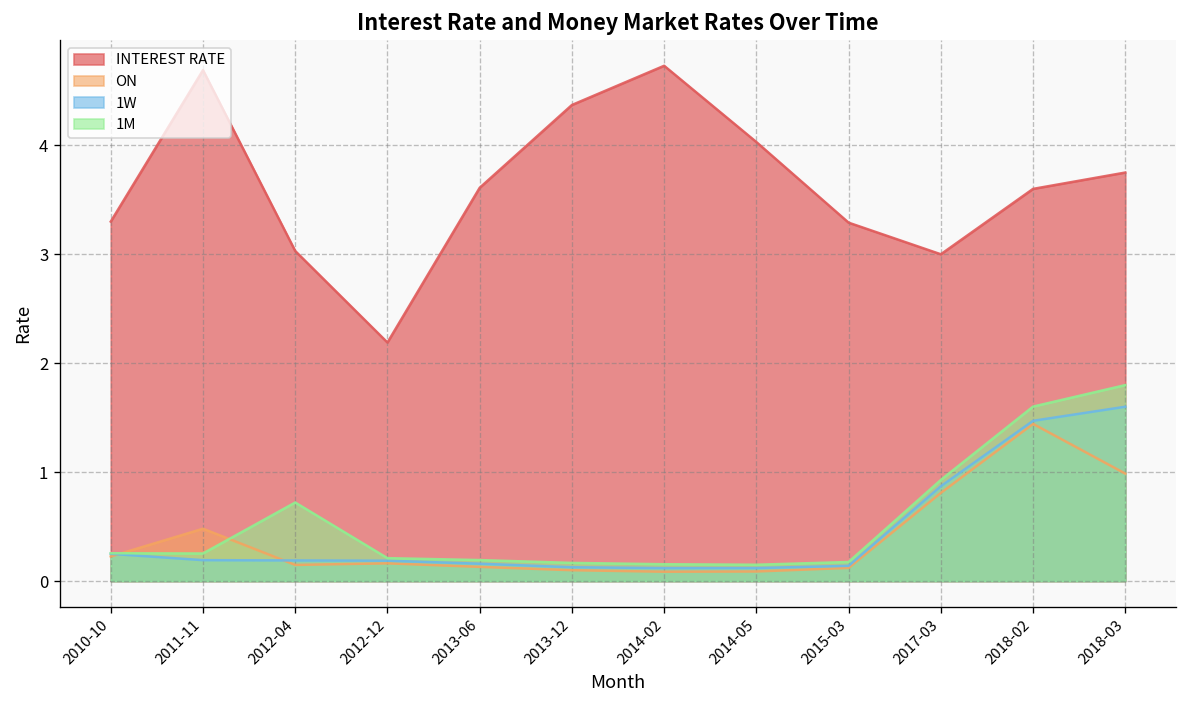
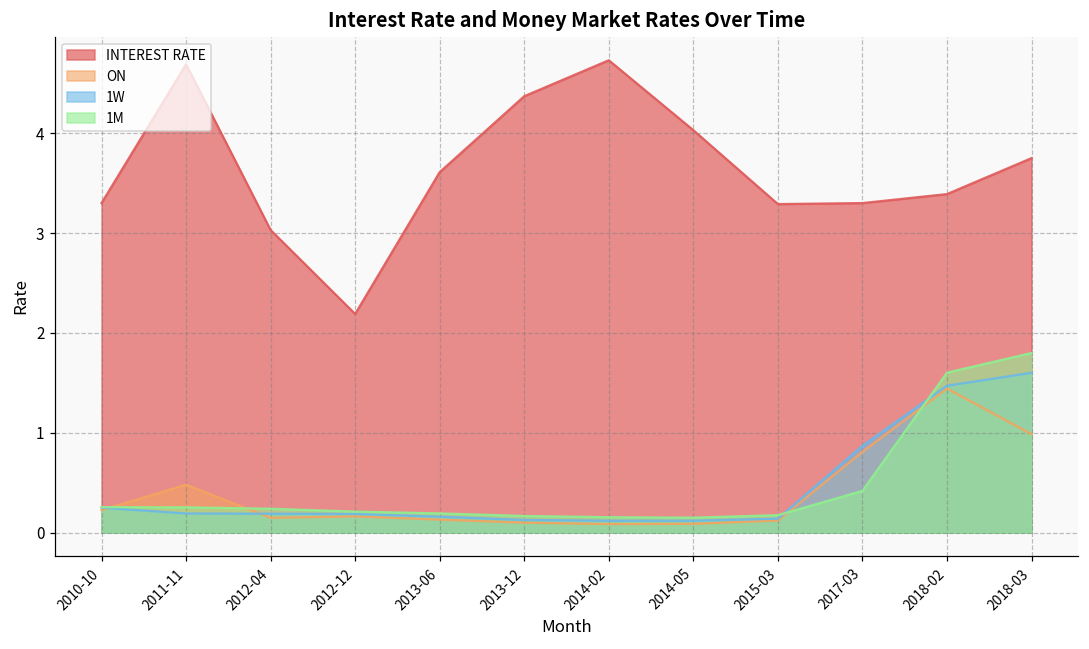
1M, 2012-04: 0.7 -> 0.2
INTEREST RATE, 2017-03: 3.0 -> 3.3
1M, 2017-03: 0.9 -> 0.4
INTEREST RATE, 2018-02: 3.6 -> 3.4
